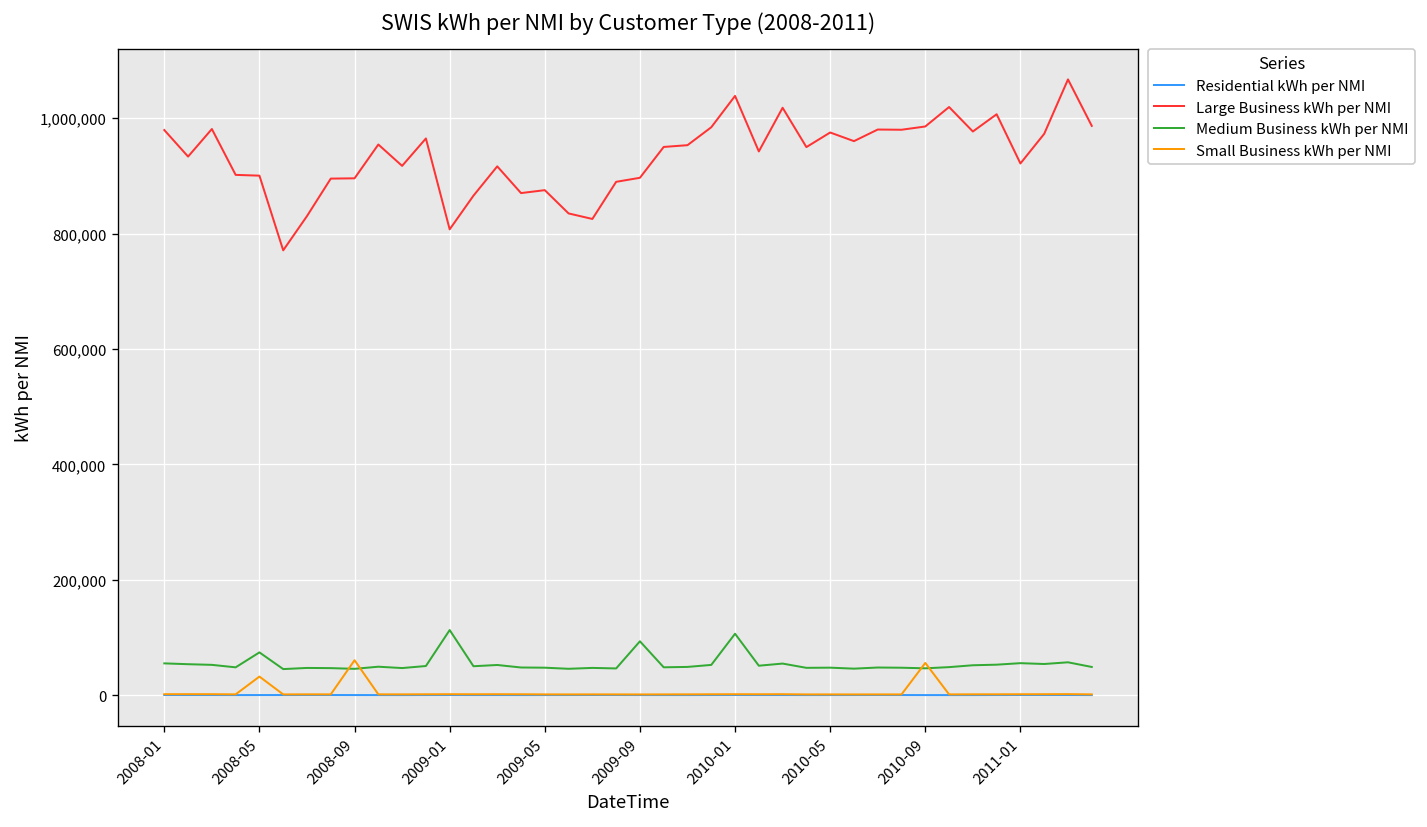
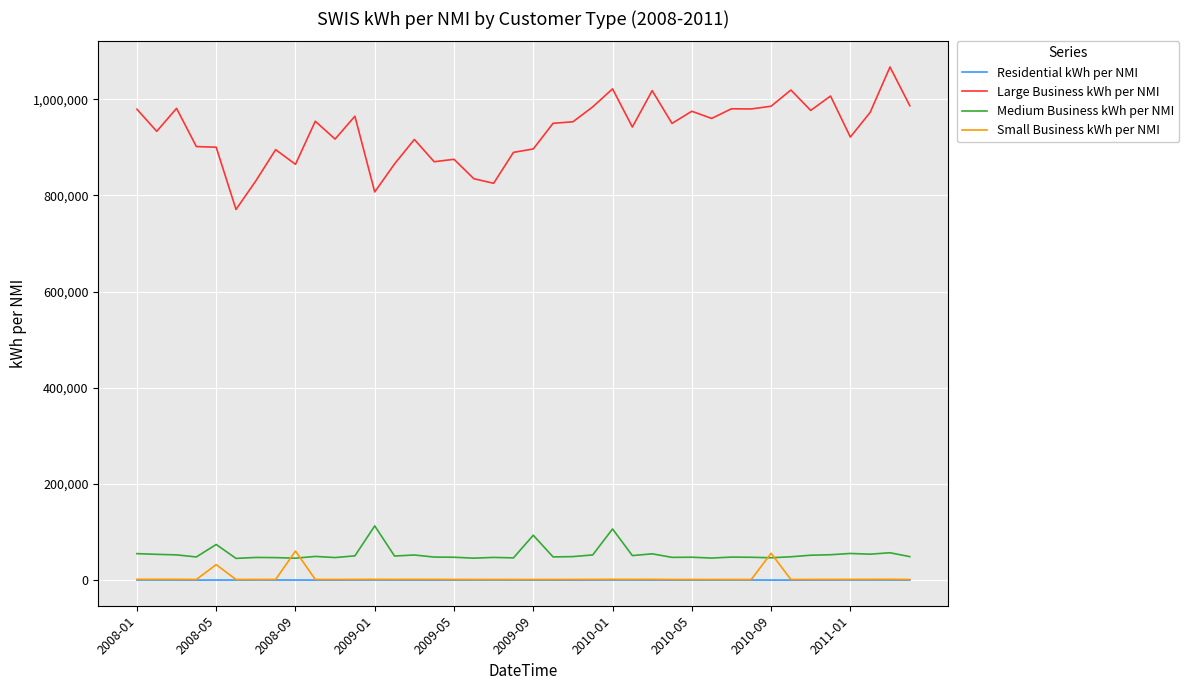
Large Business kWh per NMI, 2008-09: 900,000 -> 860,000
Large Business kWh per NMI, 2010-01: 1,040,000 -> 1,020,000
